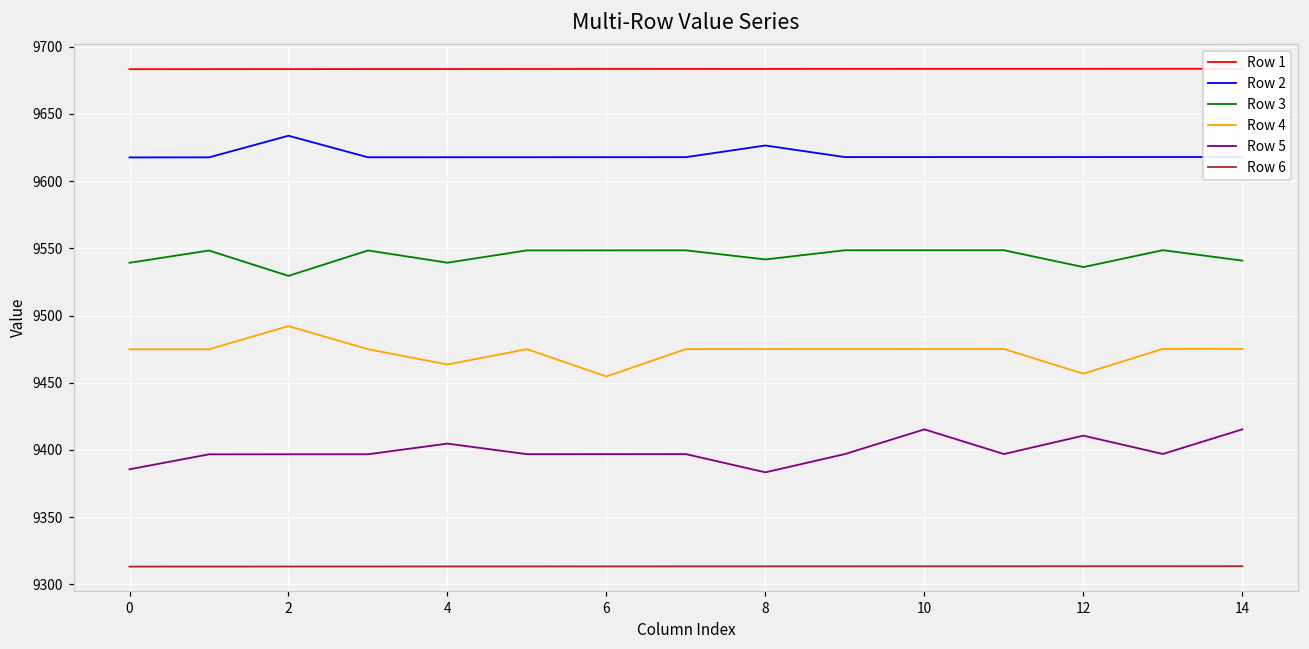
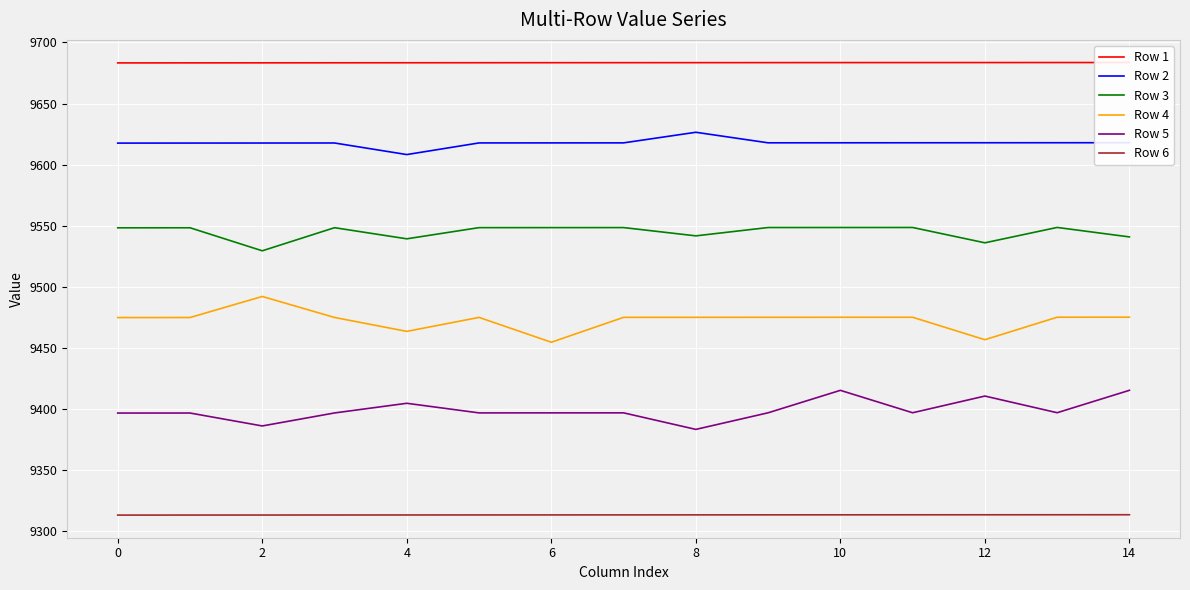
Row 3, 0: 9539 -> 9548
Row 5, 0: 9386 -> 9397
Row 2, 2: 9634 -> 9618
Row 5, 2: 9397 -> 9386
Row 2, 4: 9618 -> 9608
